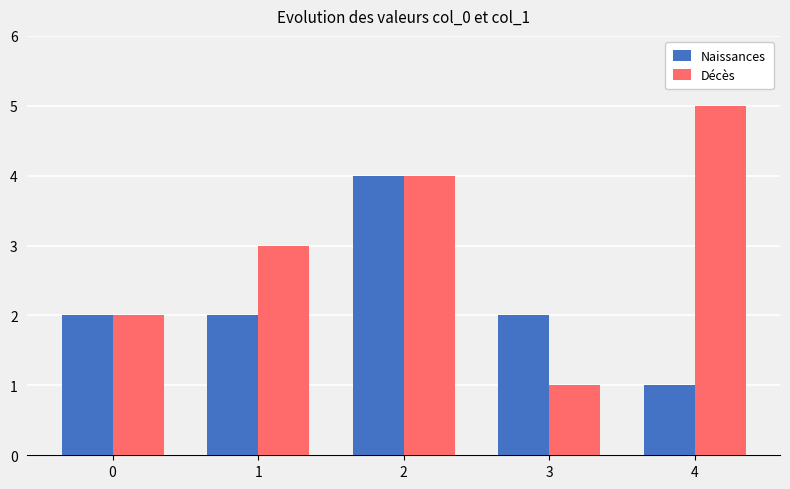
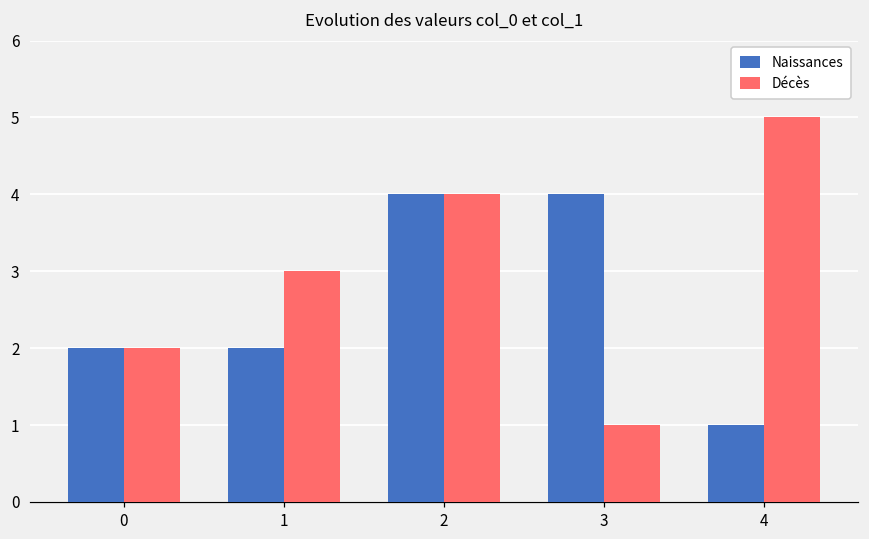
Naissances, 3: 2 -> 4
